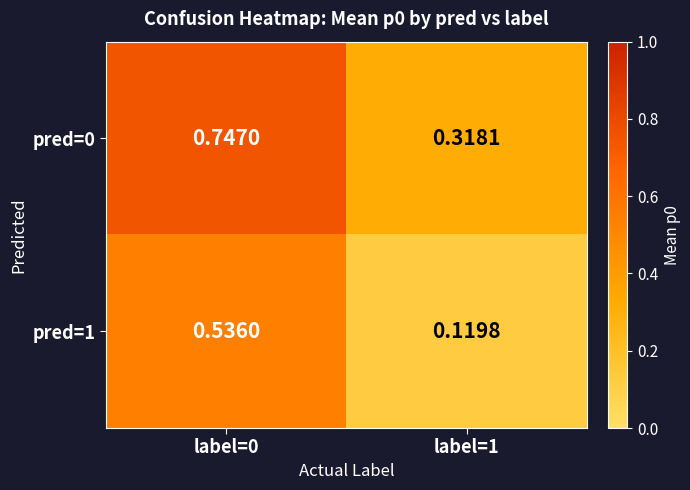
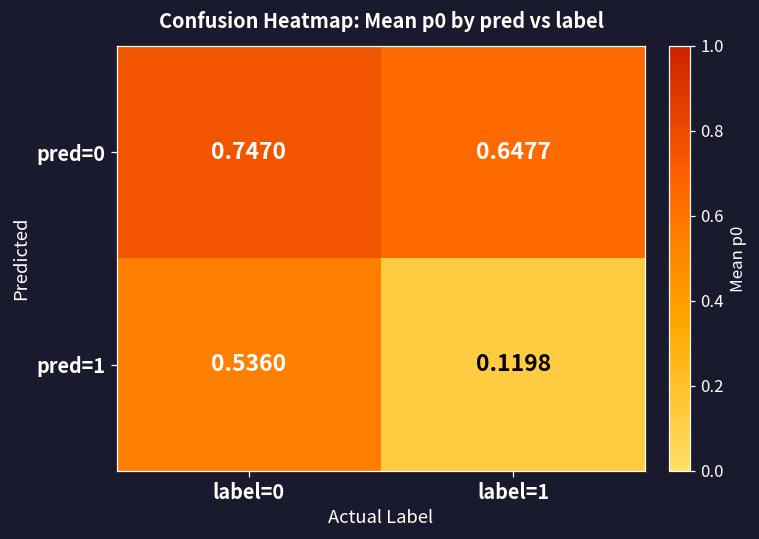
pred=0, label=1: 0.3181 -> 0.6477
